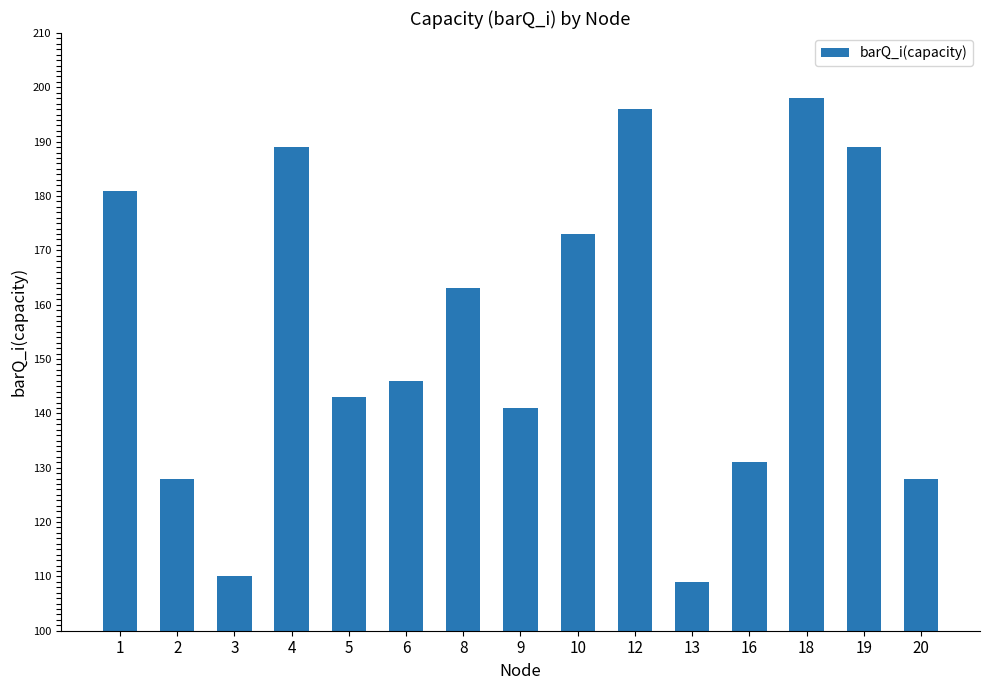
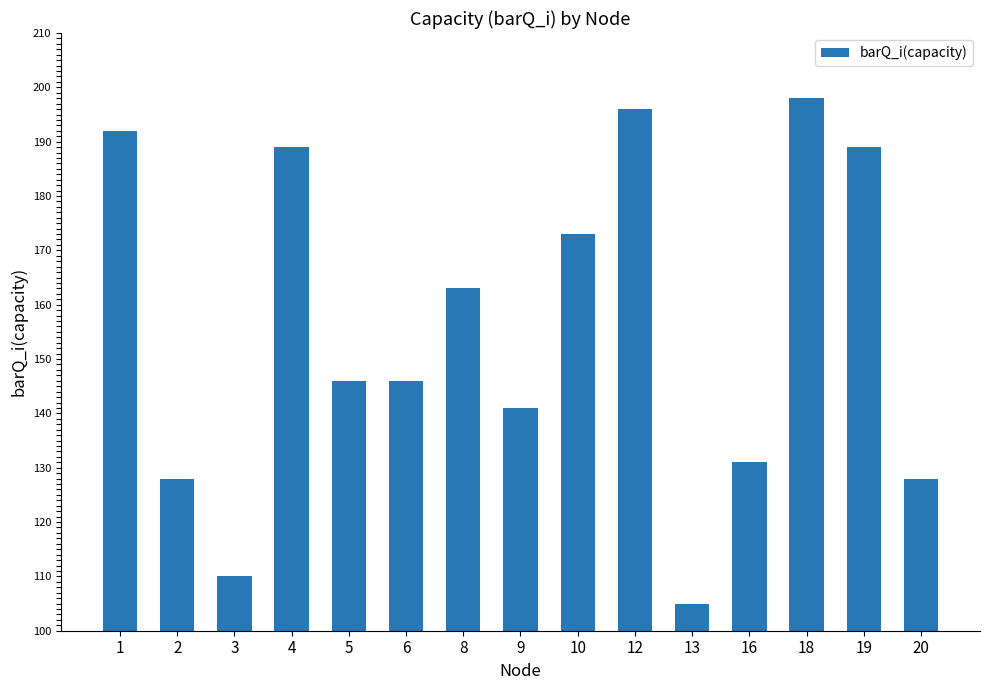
1: 181 -> 192
5: 143 -> 146
13: 109 -> 105
